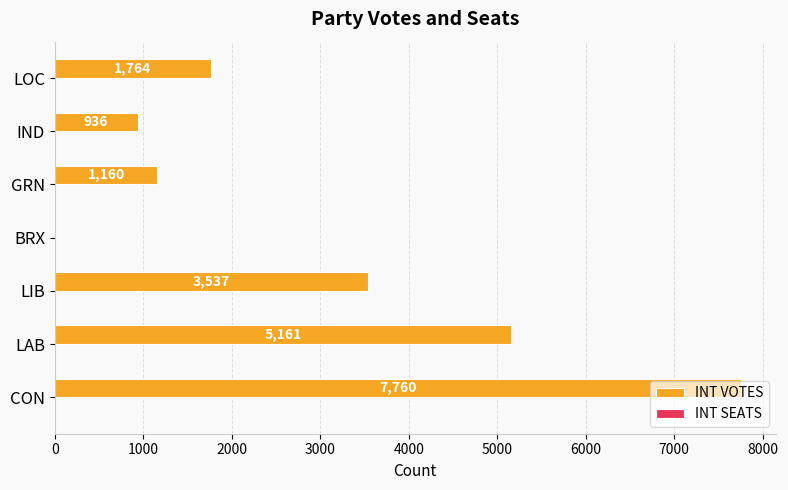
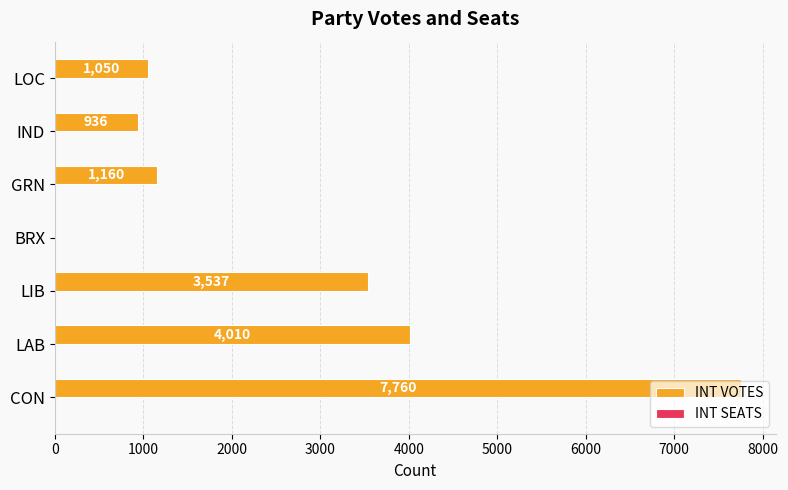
INT VOTES, LOC: 1,764 -> 1,050
INT VOTES, LAB: 5,161 -> 4,010
